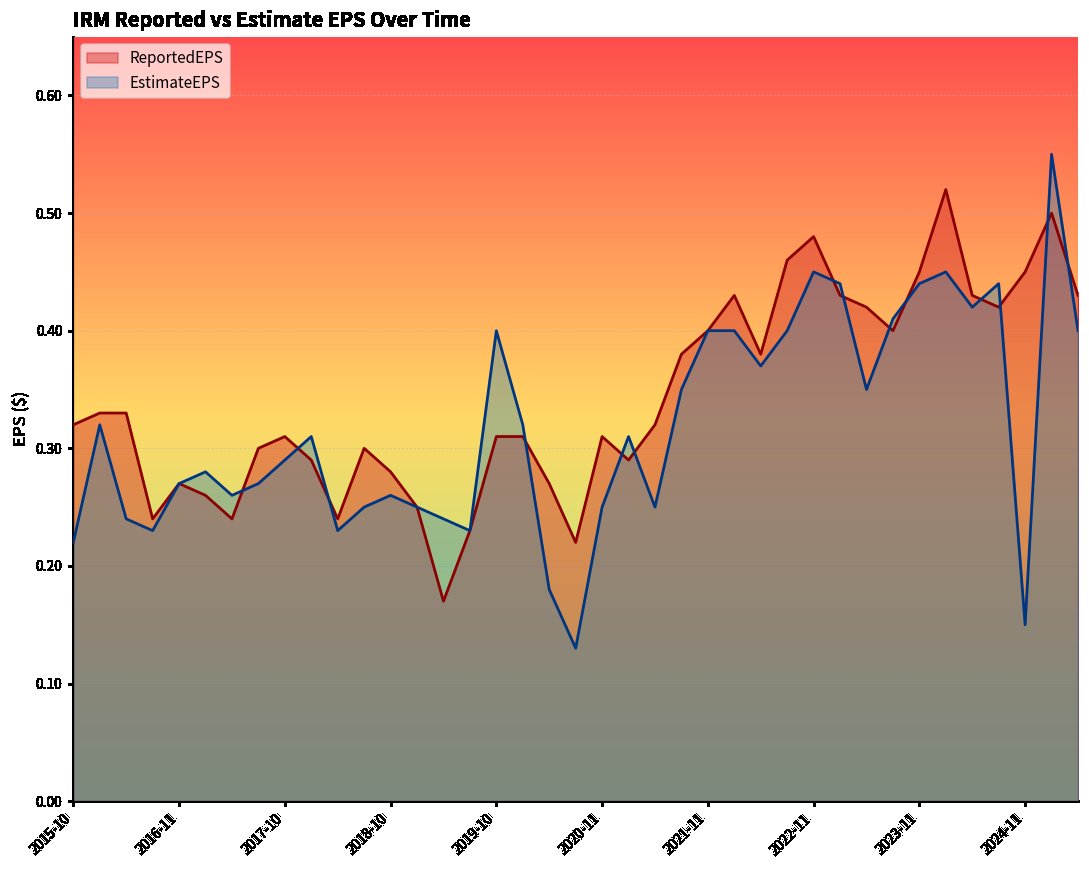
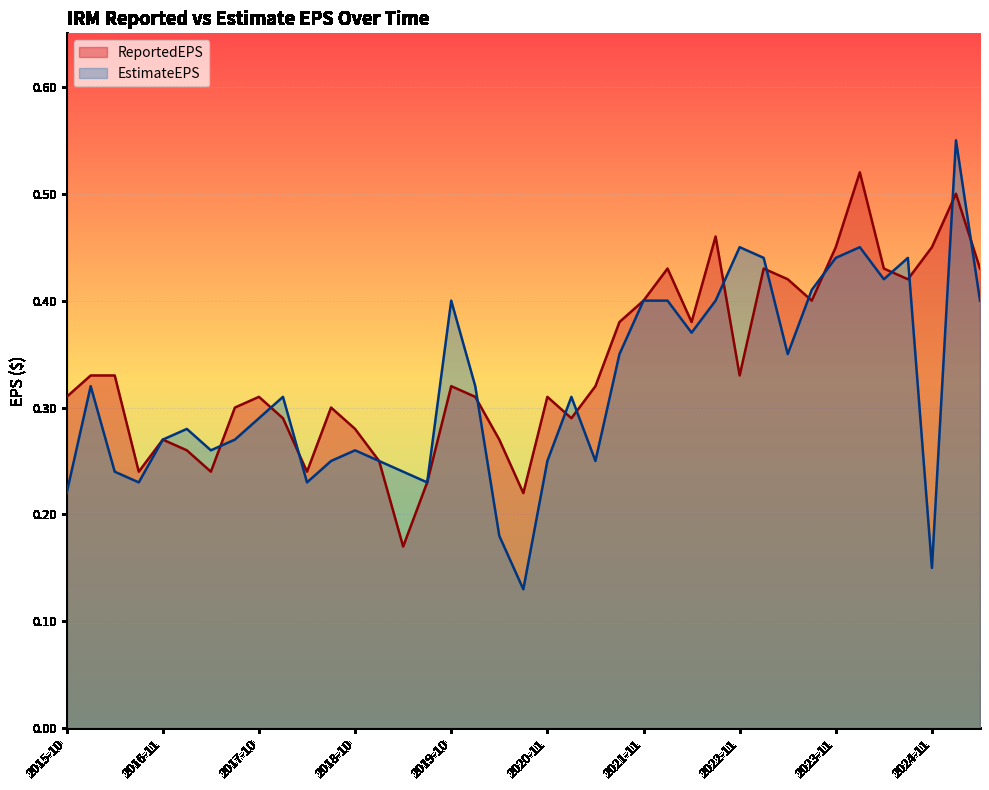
ReportedEPS, 2015-10: 0.32 -> 0.31
ReportedEPS, 2019-10: 0.31 -> 0.32
ReportedEPS, 2022-11: 0.48 -> 0.33
